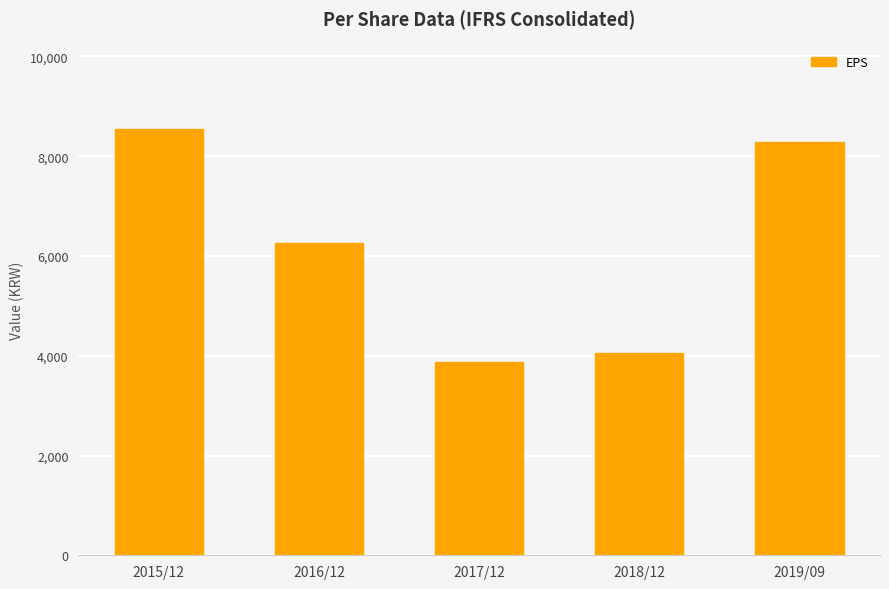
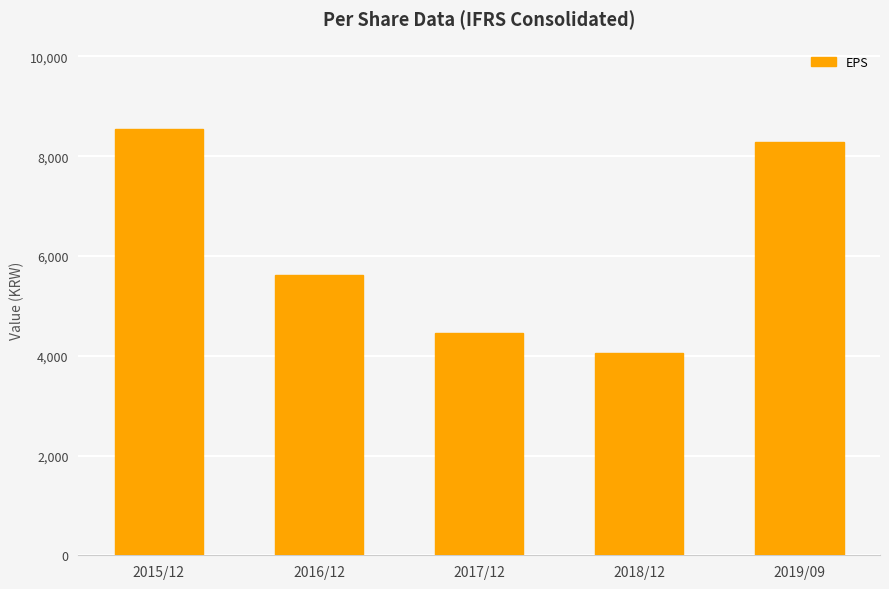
2016/12: 6,300 -> 5,600
2017/12: 3,900 -> 4,500
